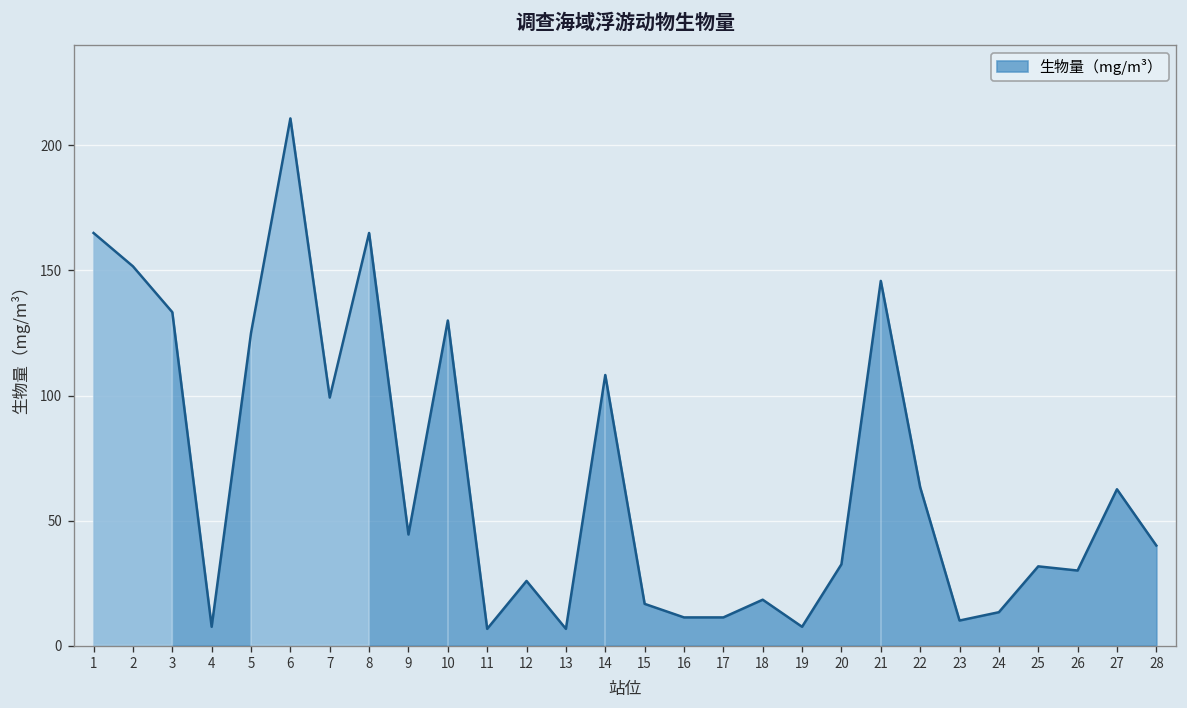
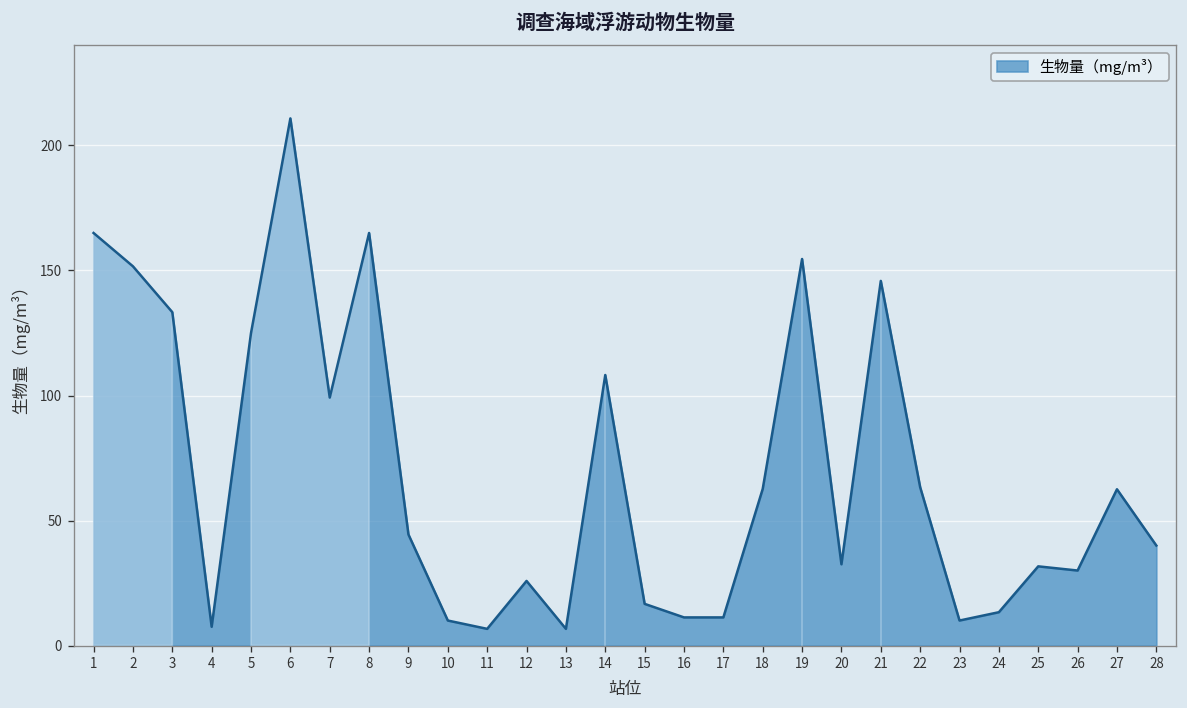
10: 130 -> 10
18: 18 -> 63
19: 8 -> 155
